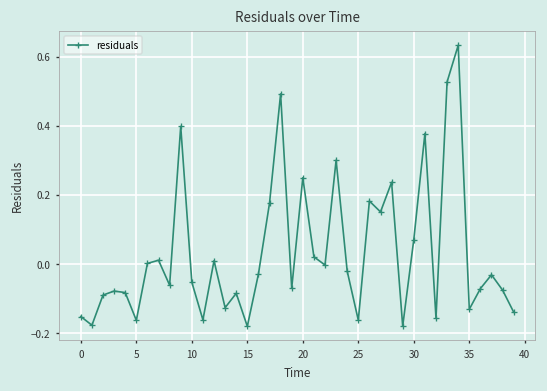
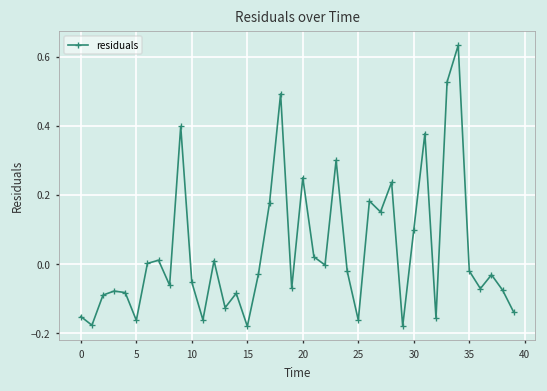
30: 0.07 -> 0.10
35: -0.13 -> -0.02
